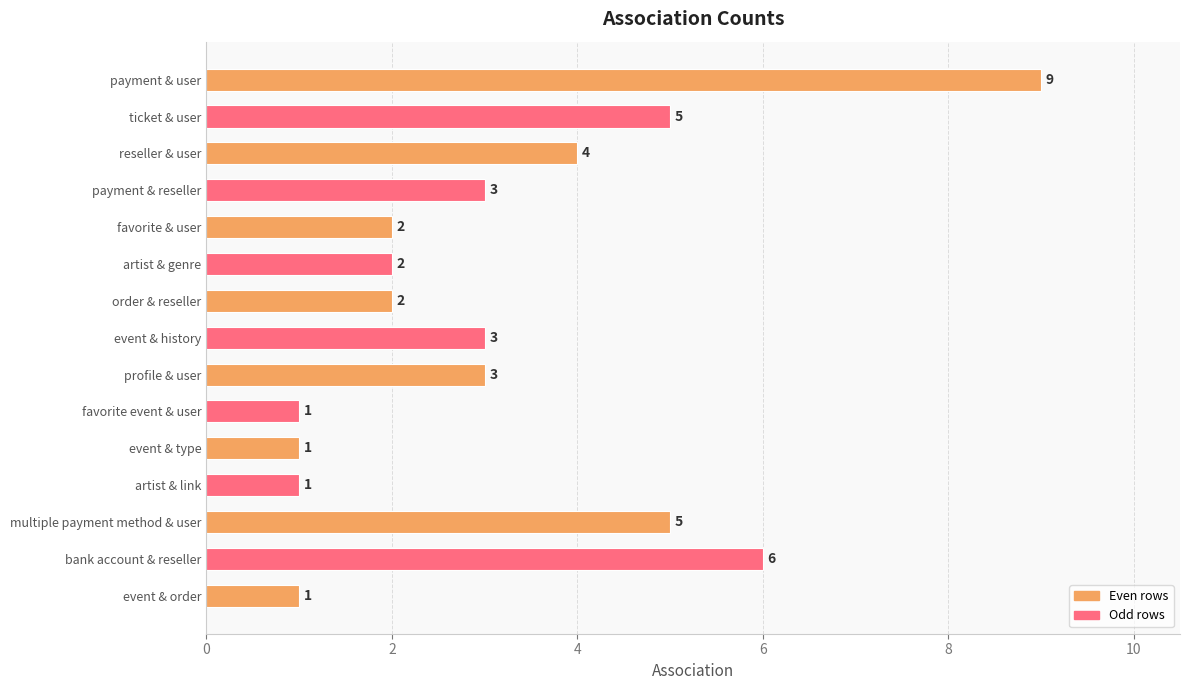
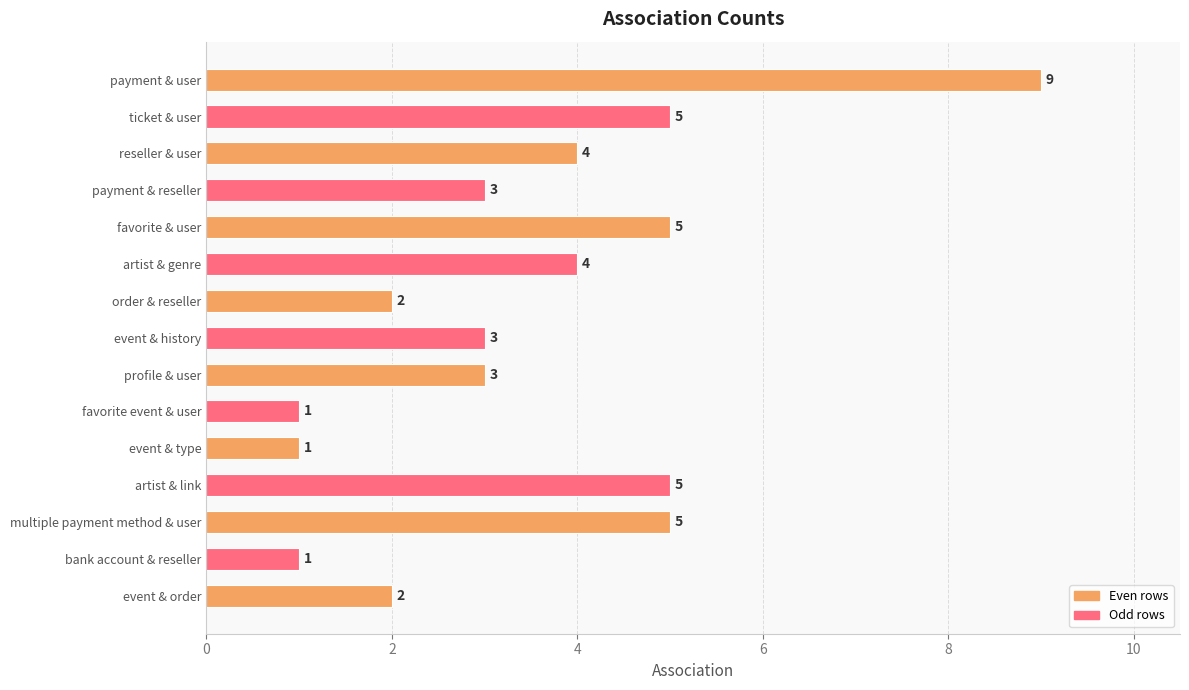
favorite & user: 2 -> 5
artist & genre: 2 -> 4
artist & link: 1 -> 5
bank account & reseller: 6 -> 1
event & order: 1 -> 2
